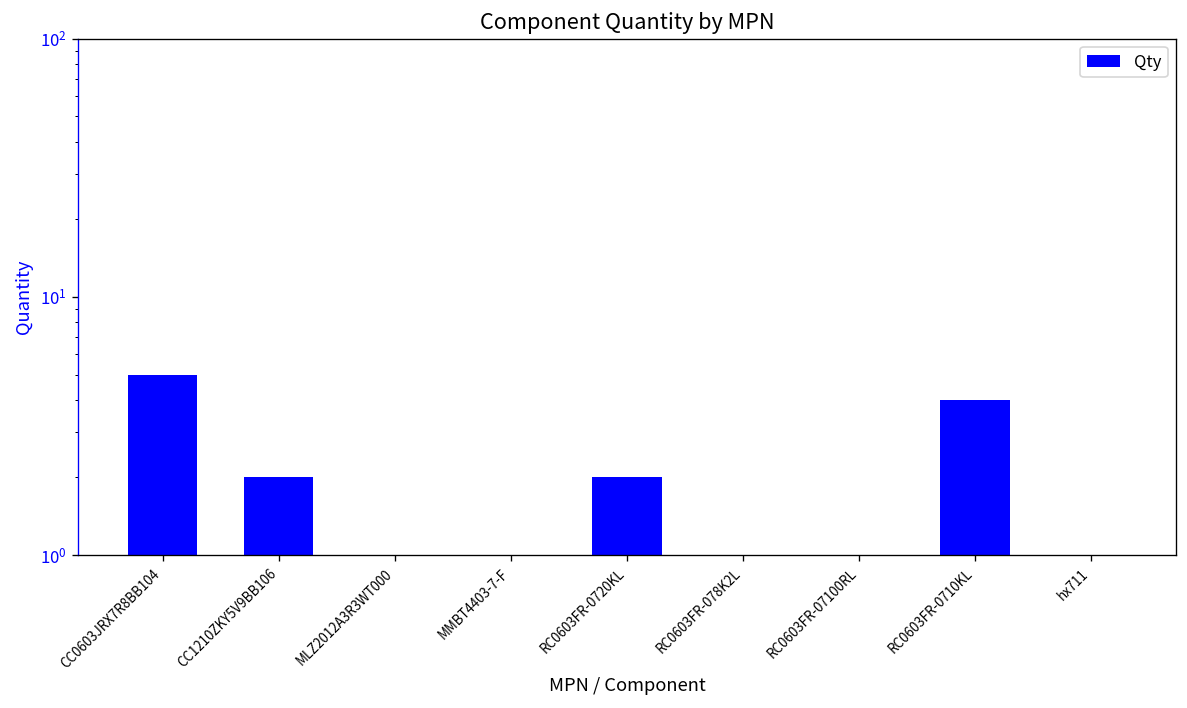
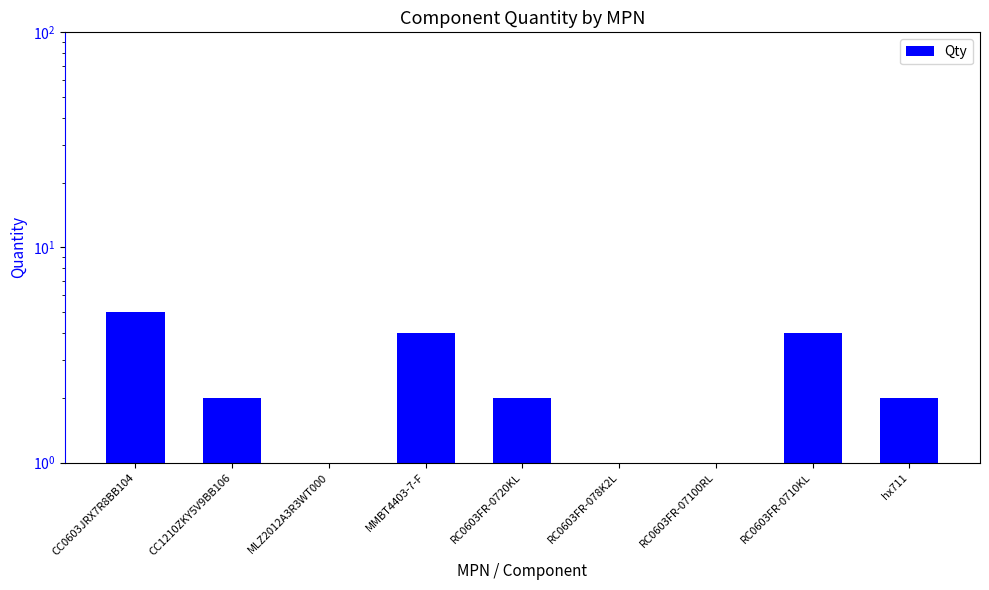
MMBT4403-7-F: 1 -> 4
hx711: 1 -> 2
